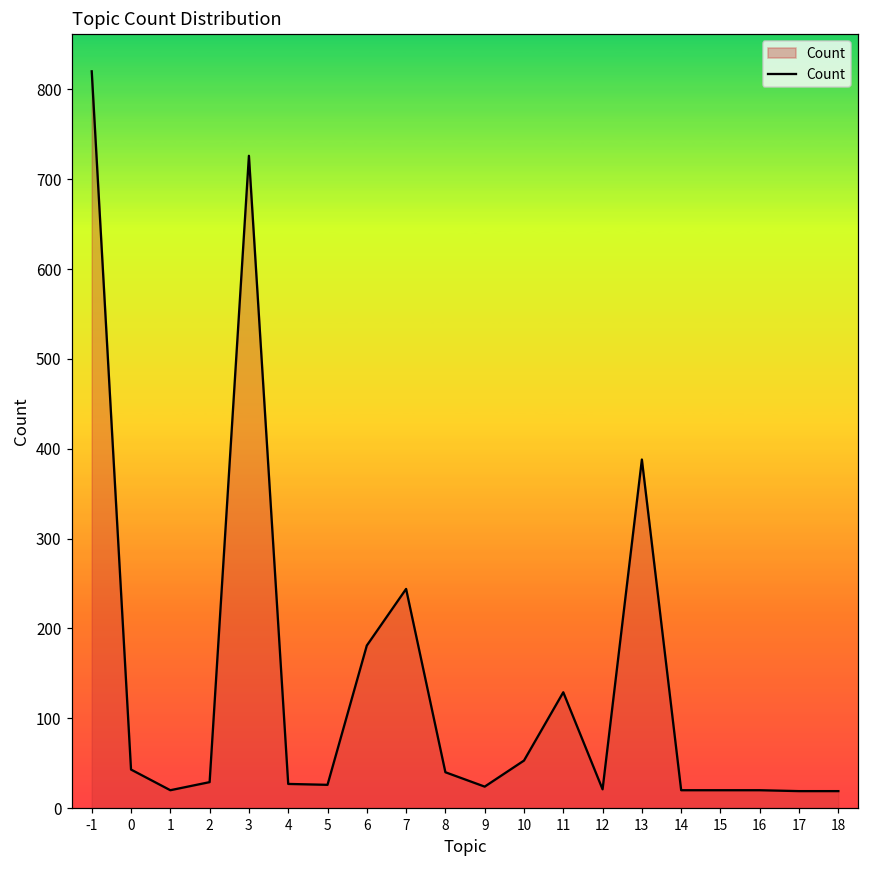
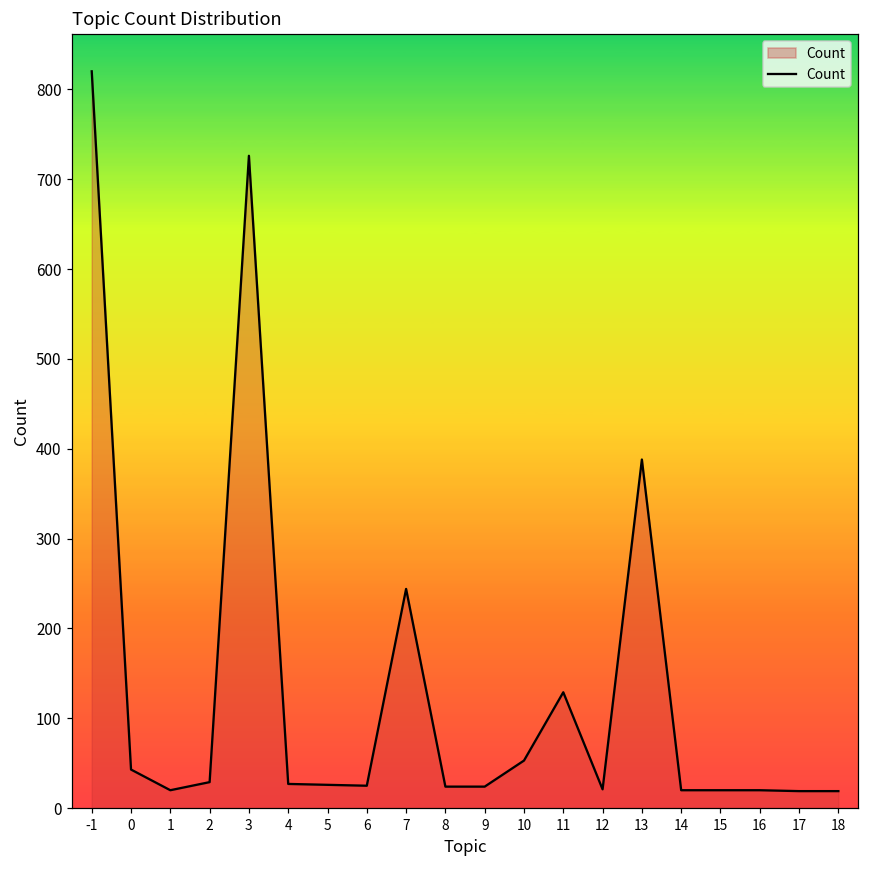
6: 180 -> 30
8: 40 -> 20
